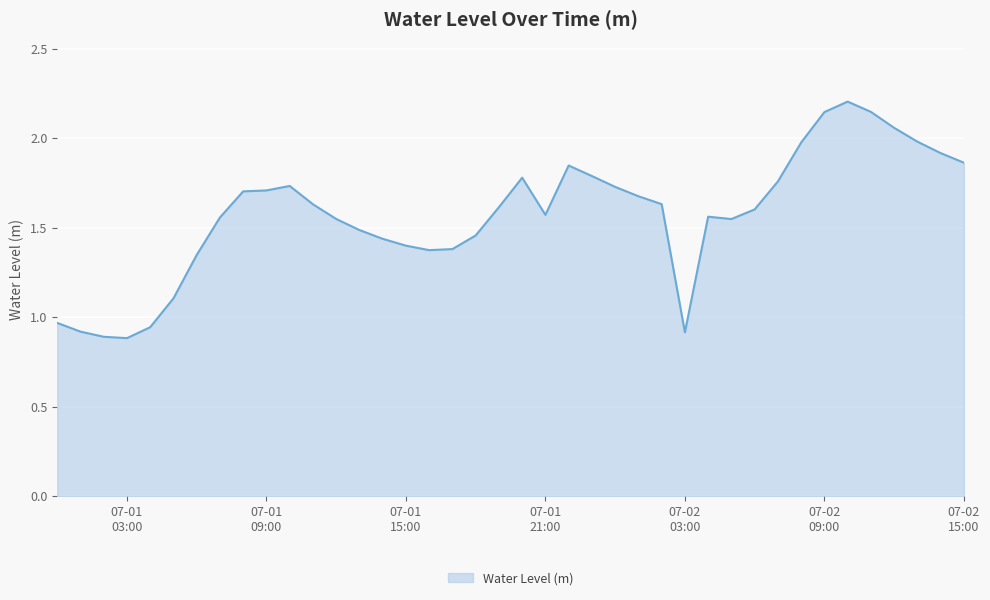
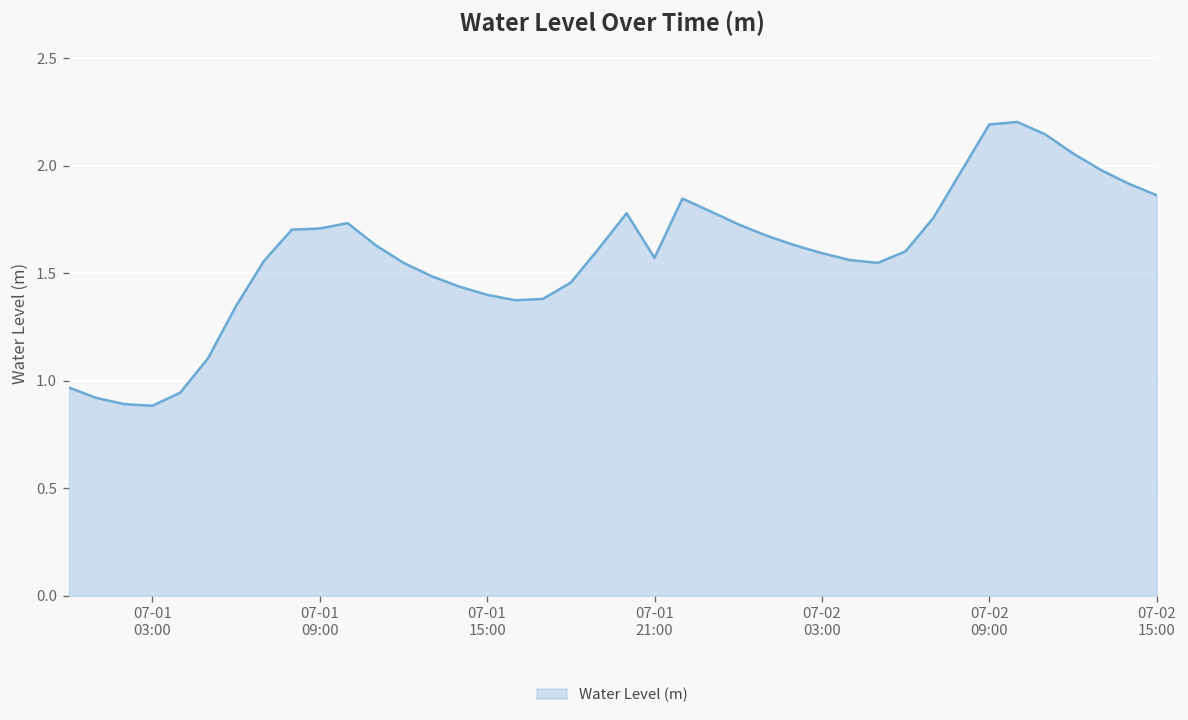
07-02 03:00: 0.92 -> 1.59
07-02 09:00: 2.15 -> 2.19
